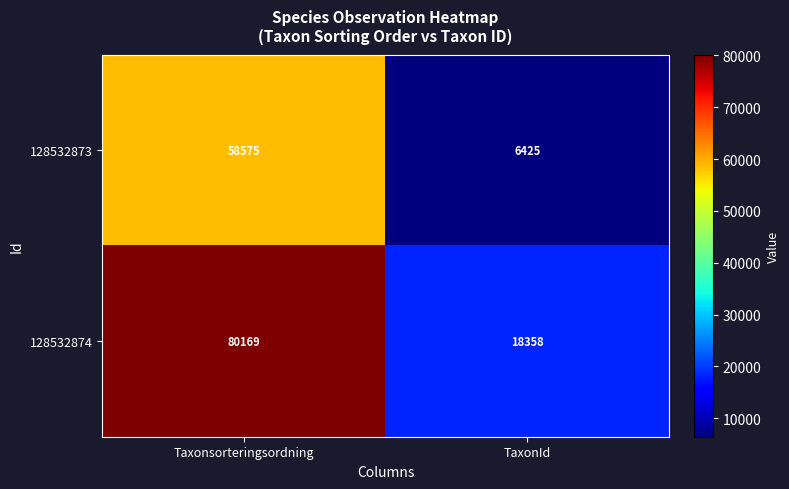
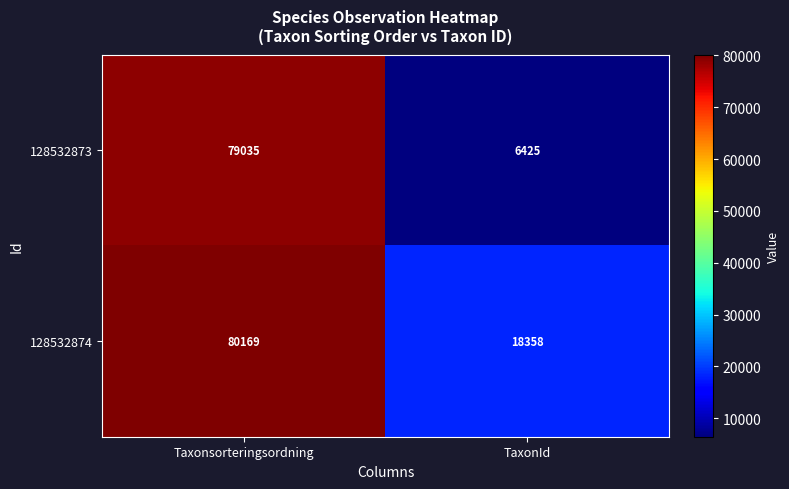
128532873, Taxonsorteringsordning: 58575 -> 79035
